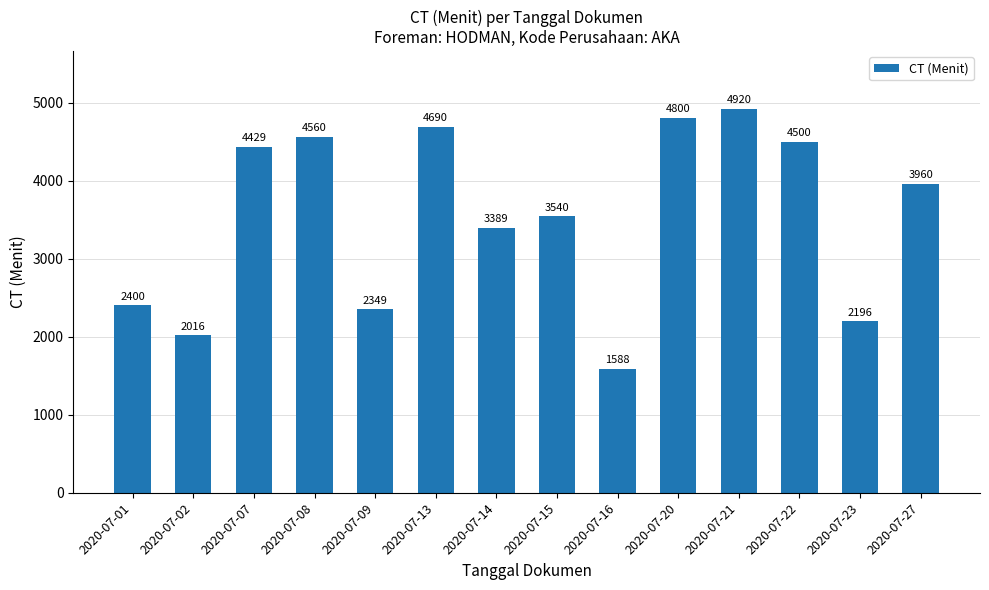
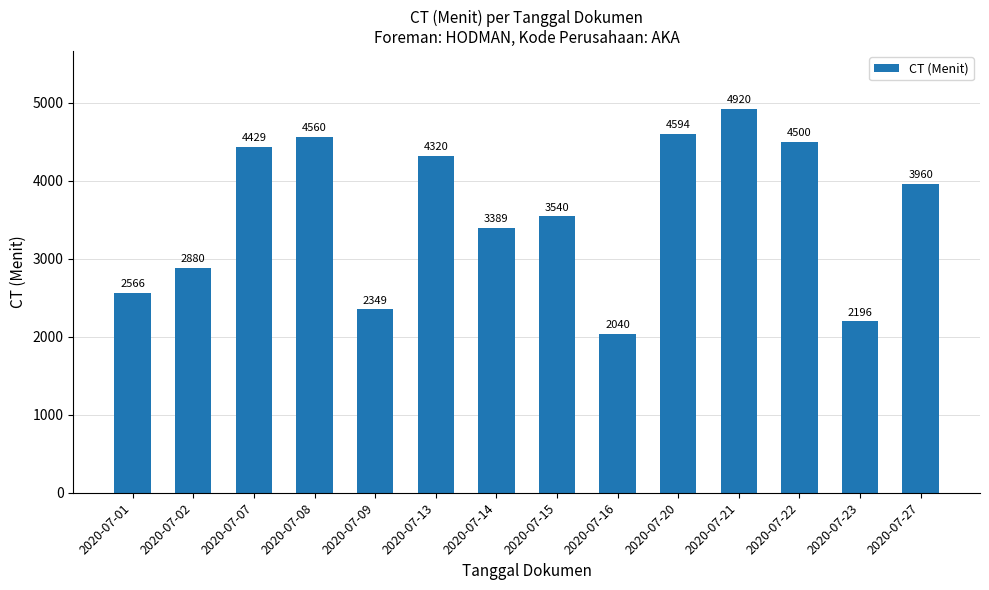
2020-07-01: 2400 -> 2566
2020-07-02: 2016 -> 2880
2020-07-13: 4690 -> 4320
2020-07-16: 1588 -> 2040
2020-07-20: 4800 -> 4594
